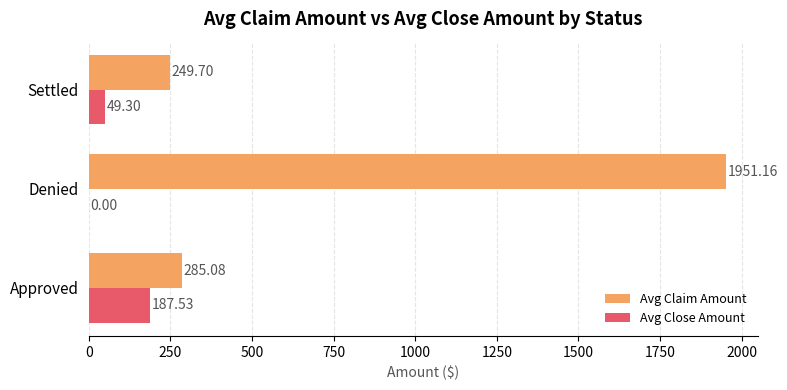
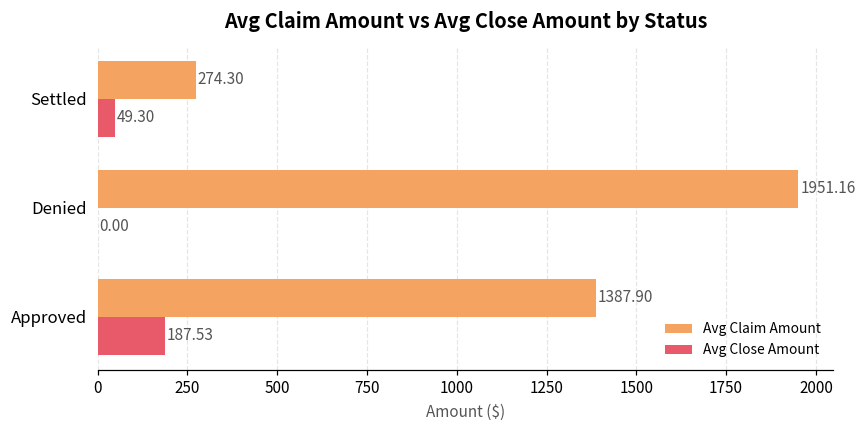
Avg Claim Amount, Settled: 249.70 -> 274.30
Avg Claim Amount, Approved: 285.08 -> 1387.90
